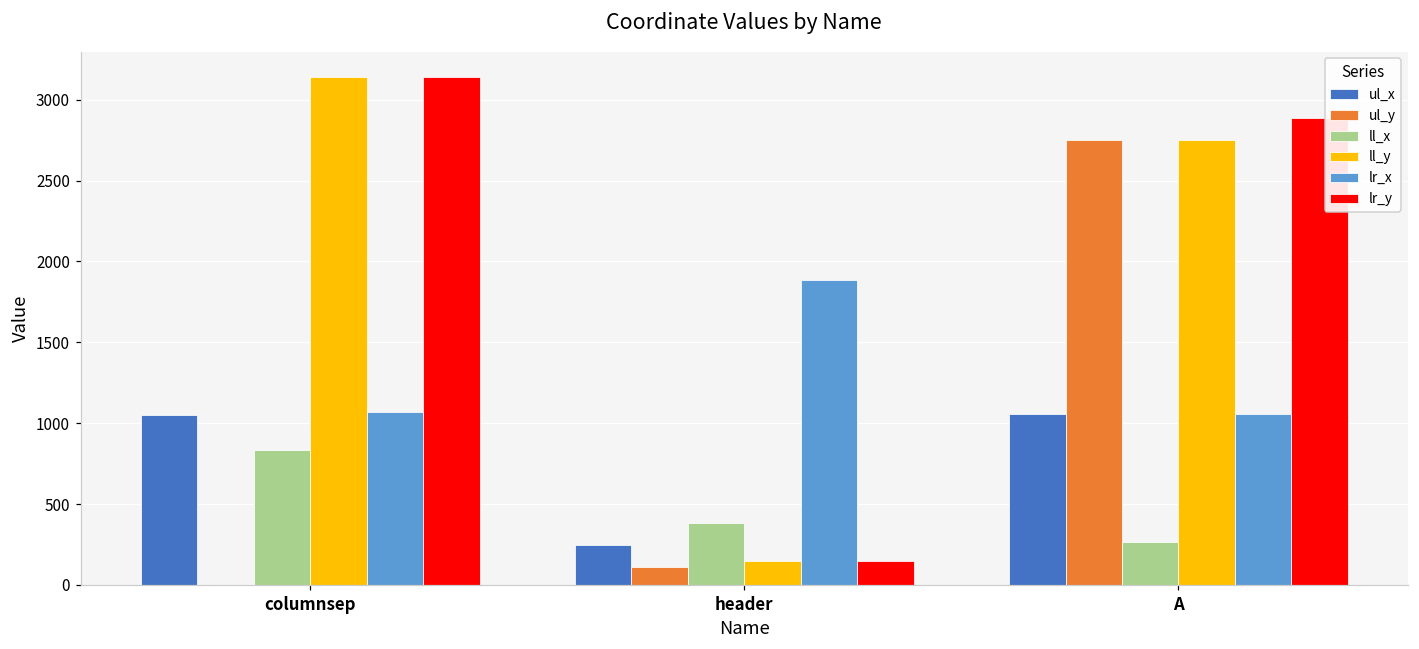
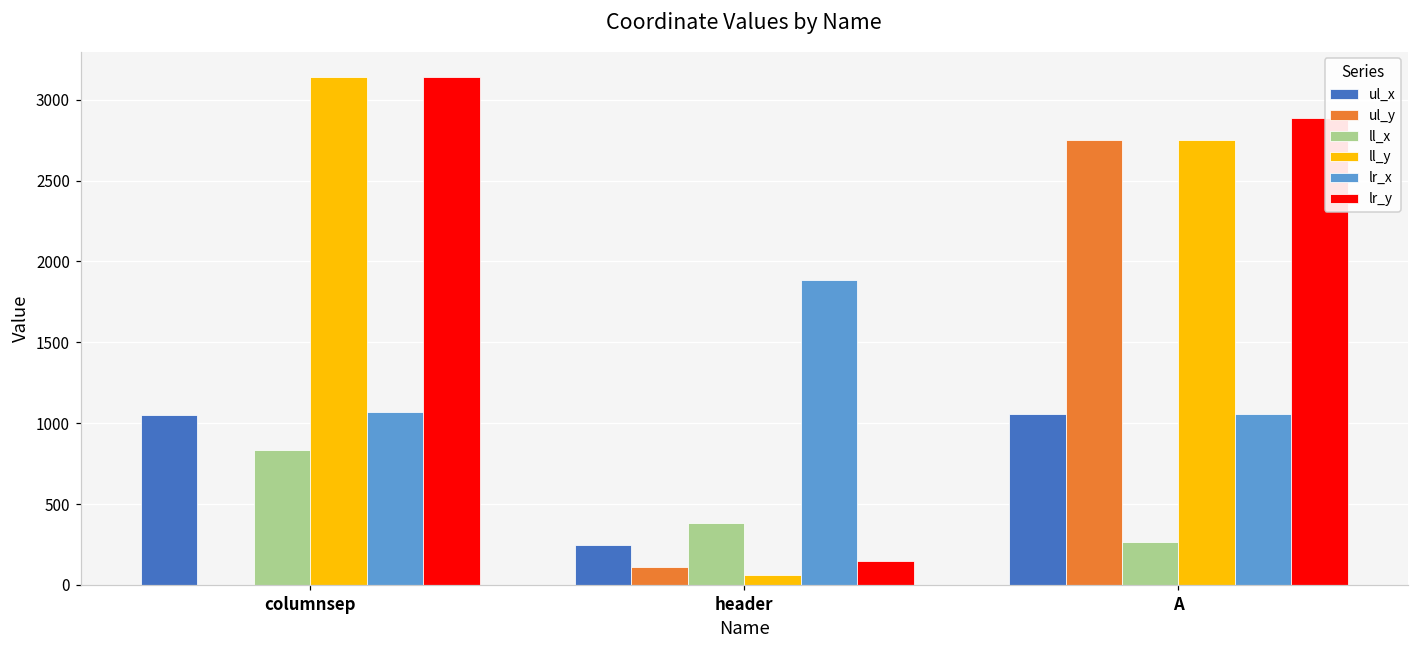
ll_y, header: 150 -> 60
